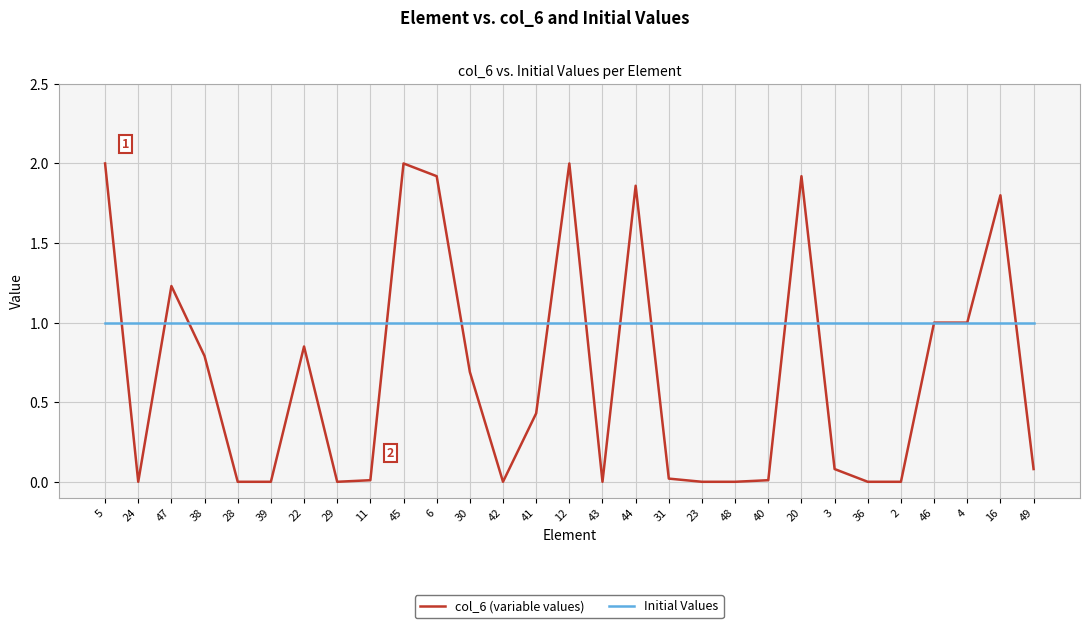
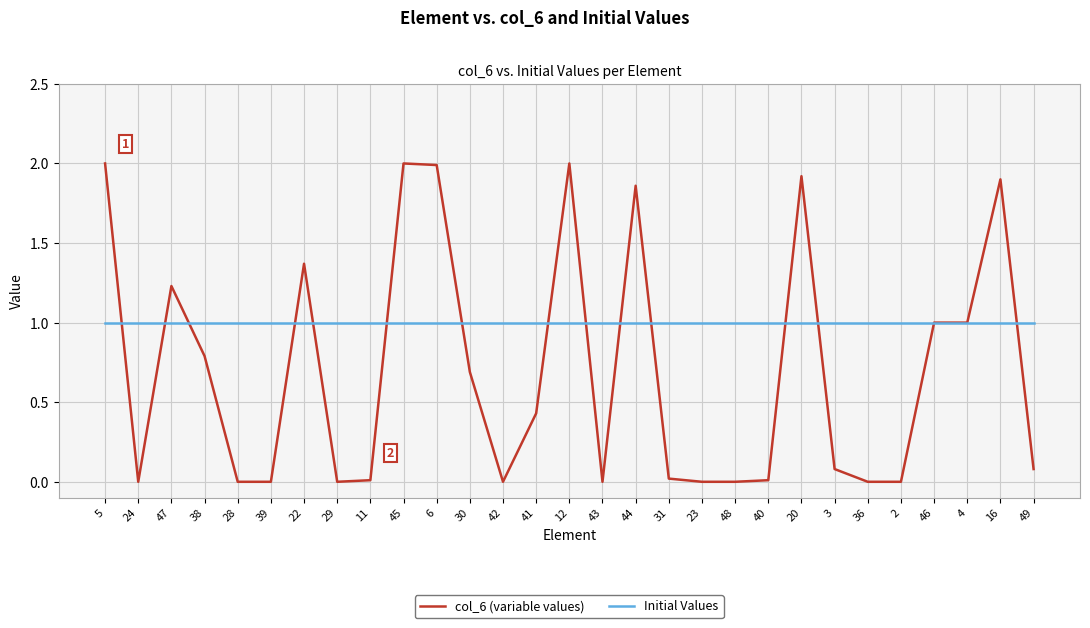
col_6 (variable values), 22: 0.85 -> 1.37
col_6 (variable values), 6: 1.92 -> 1.99
col_6 (variable values), 16: 1.8 -> 1.9
